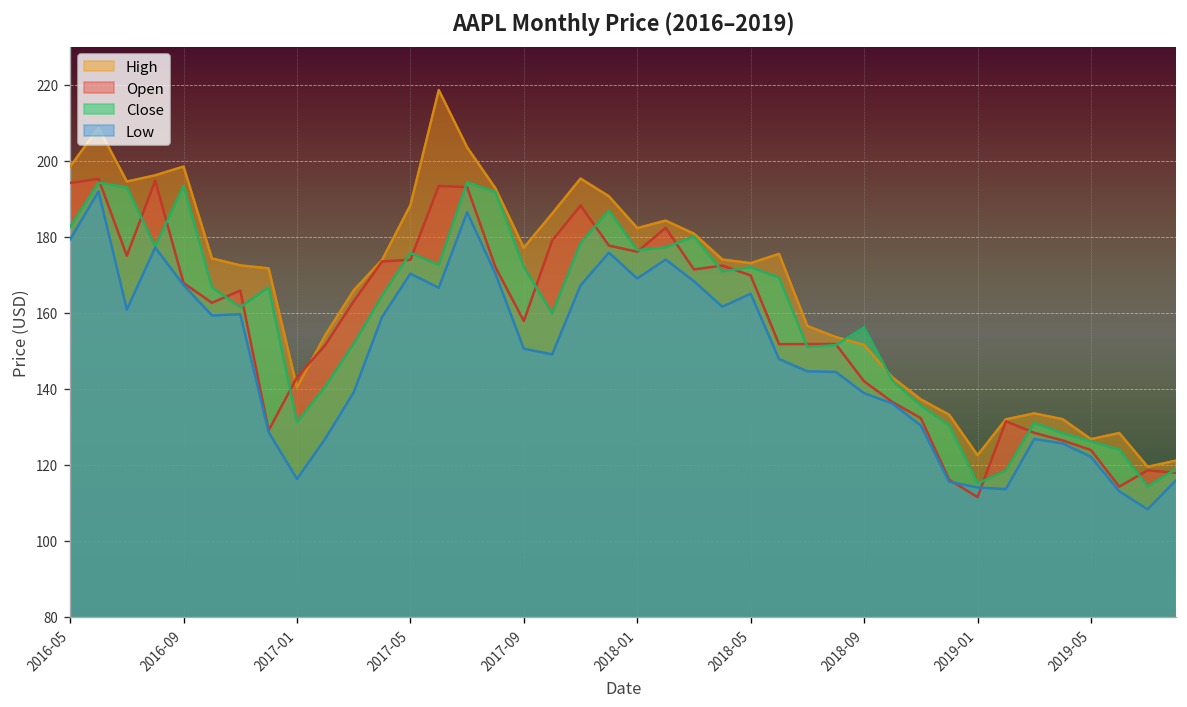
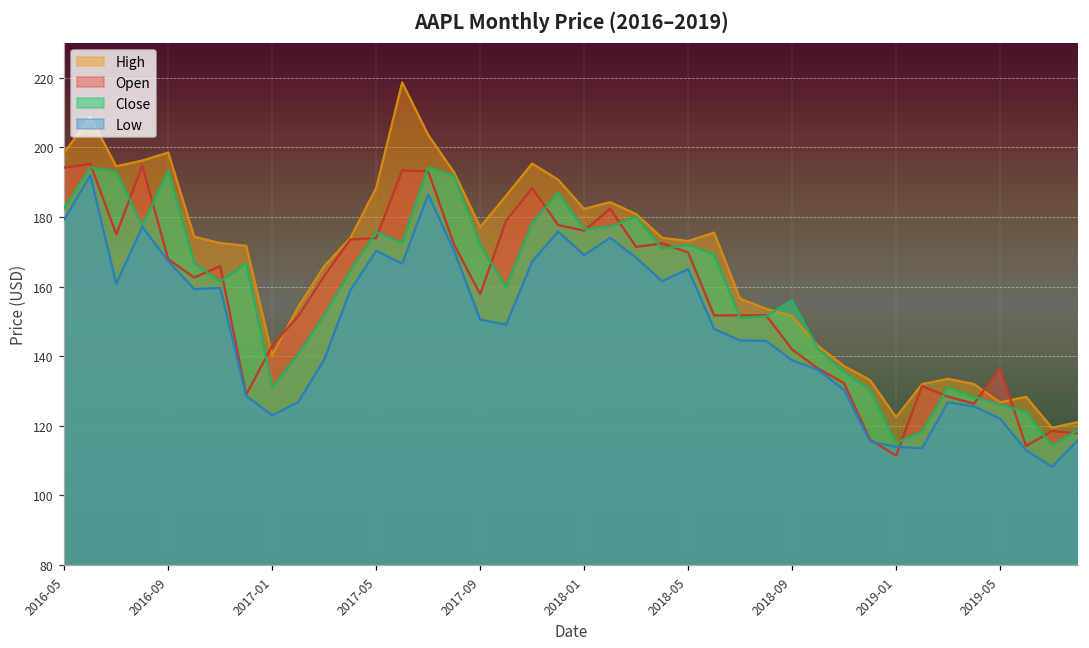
Low, 2017-01: 116 -> 123
Open, 2019-05: 124 -> 137
